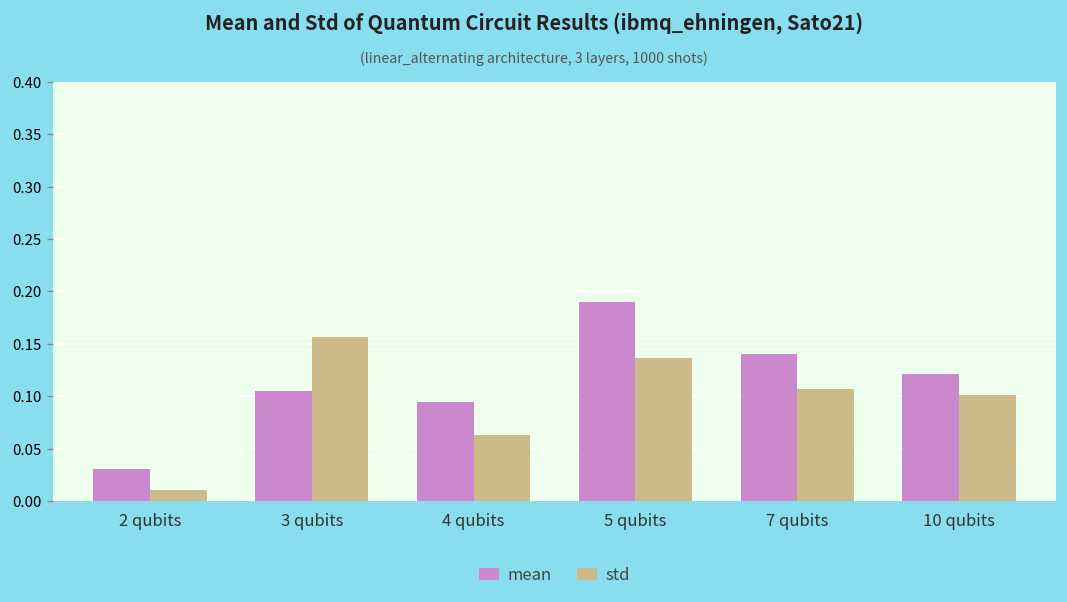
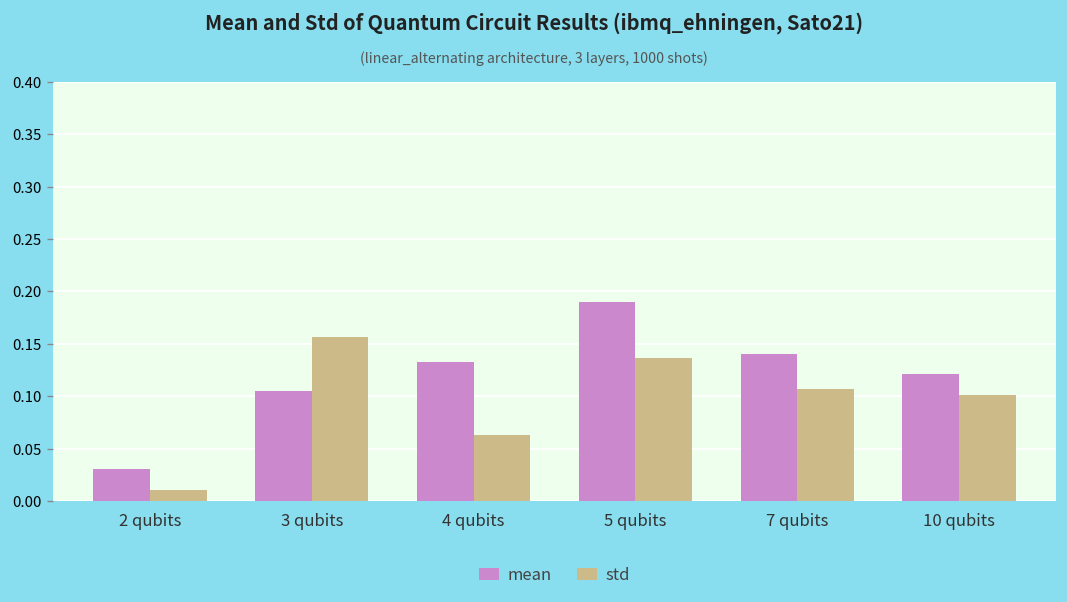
mean, 4 qubits: 0.09 -> 0.13
